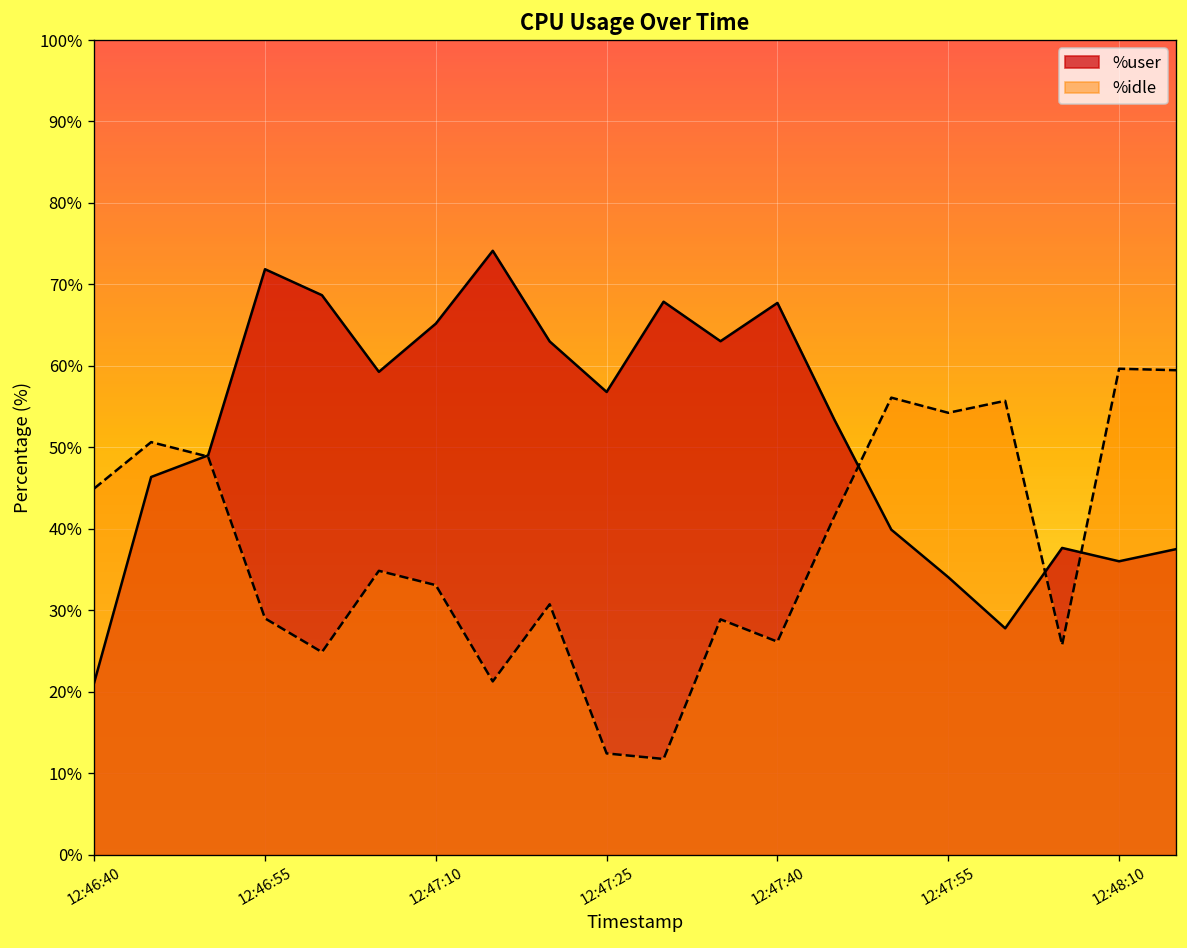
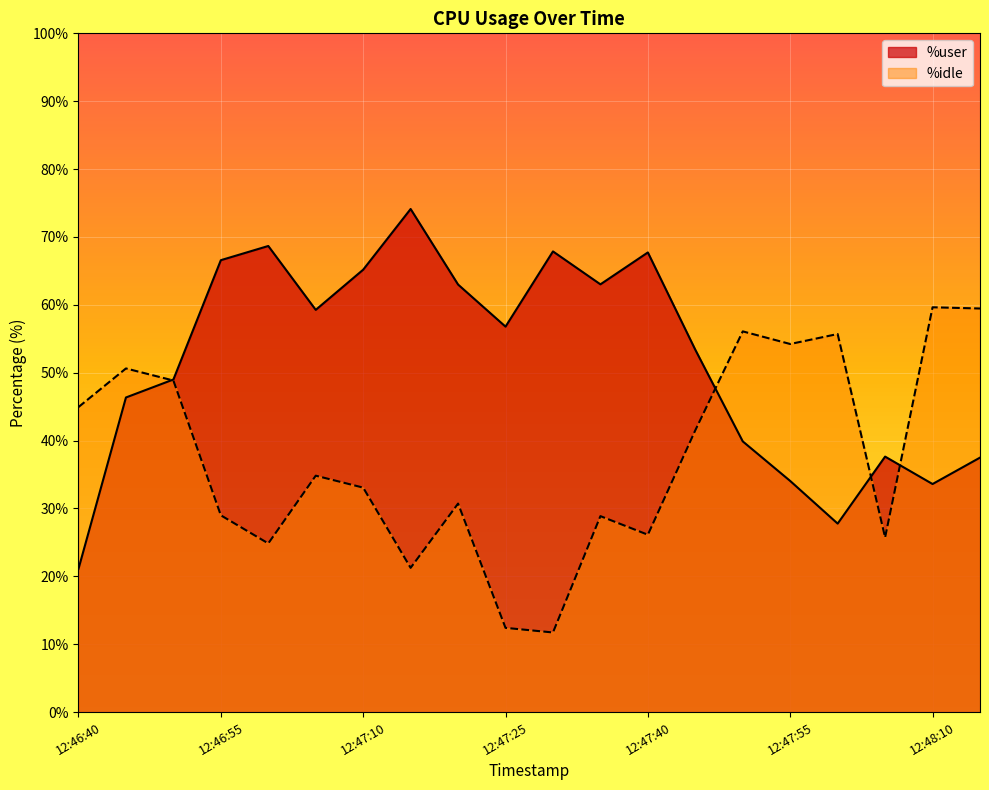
%user, 12:46:55: 72% -> 67%
%user, 12:48:10: 36% -> 34%
